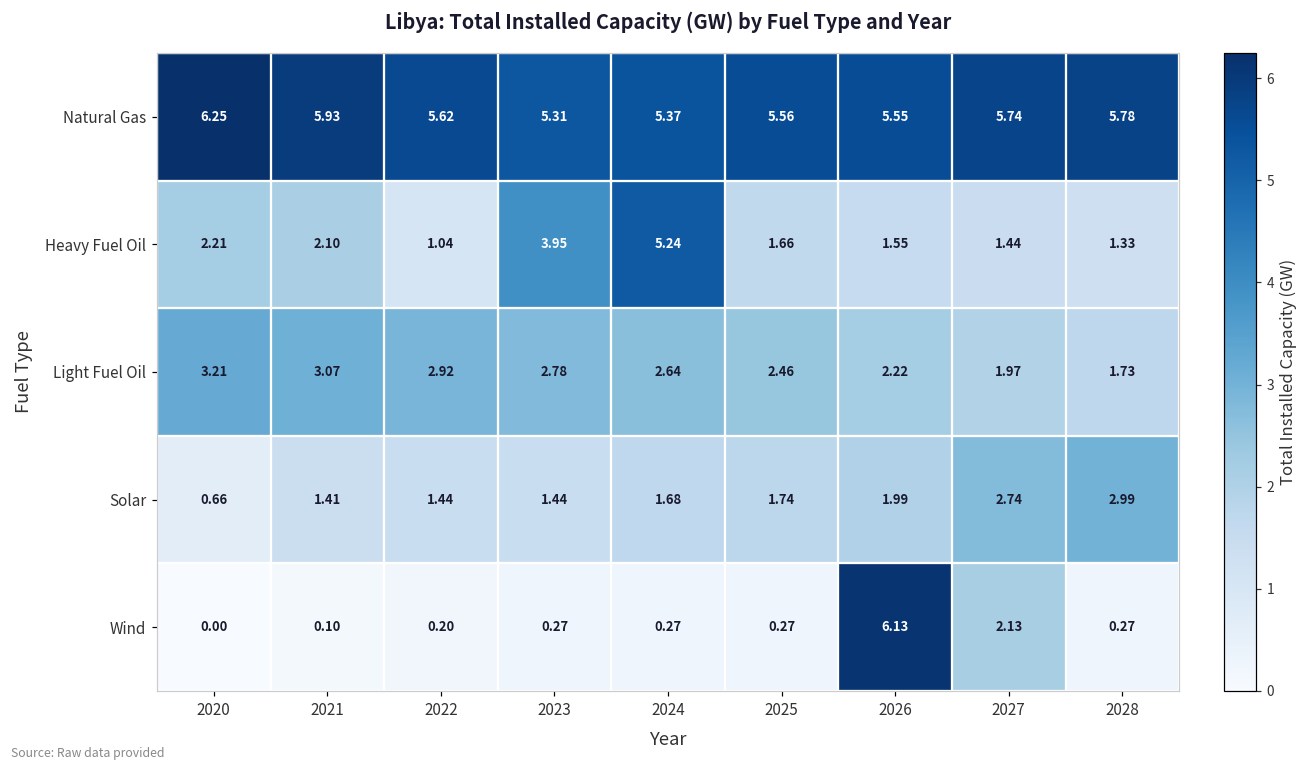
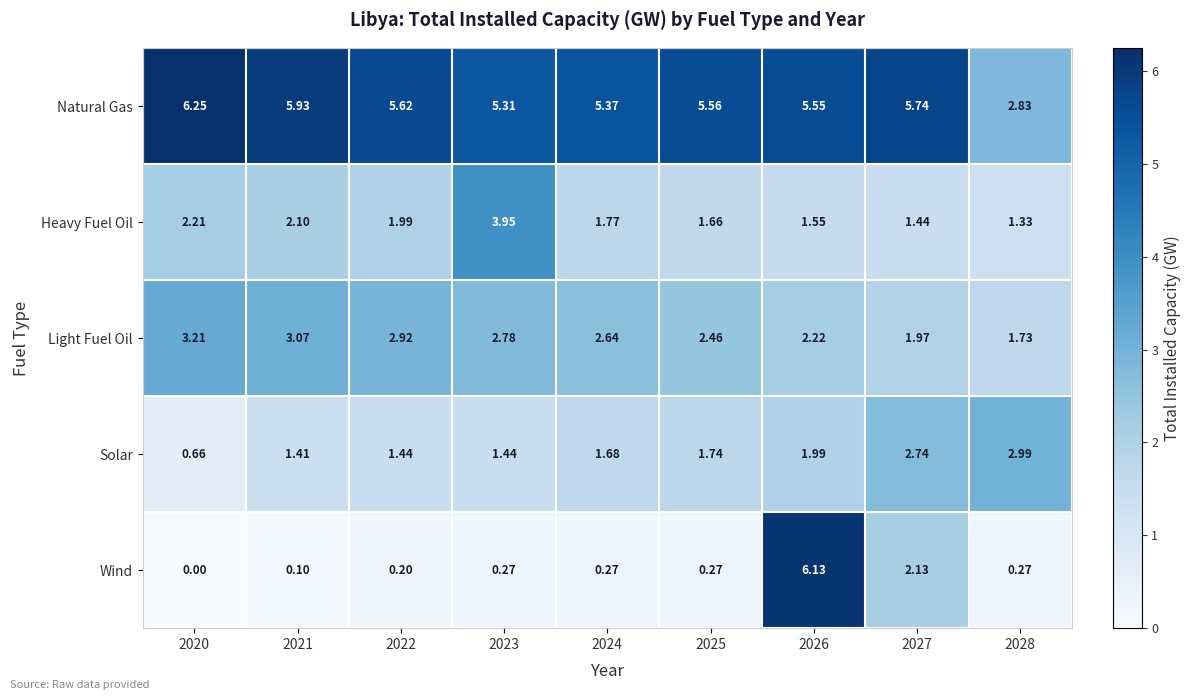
Natural Gas, 2028: 5.78 -> 2.83
Heavy Fuel Oil, 2022: 1.04 -> 1.99
Heavy Fuel Oil, 2024: 5.24 -> 1.77
